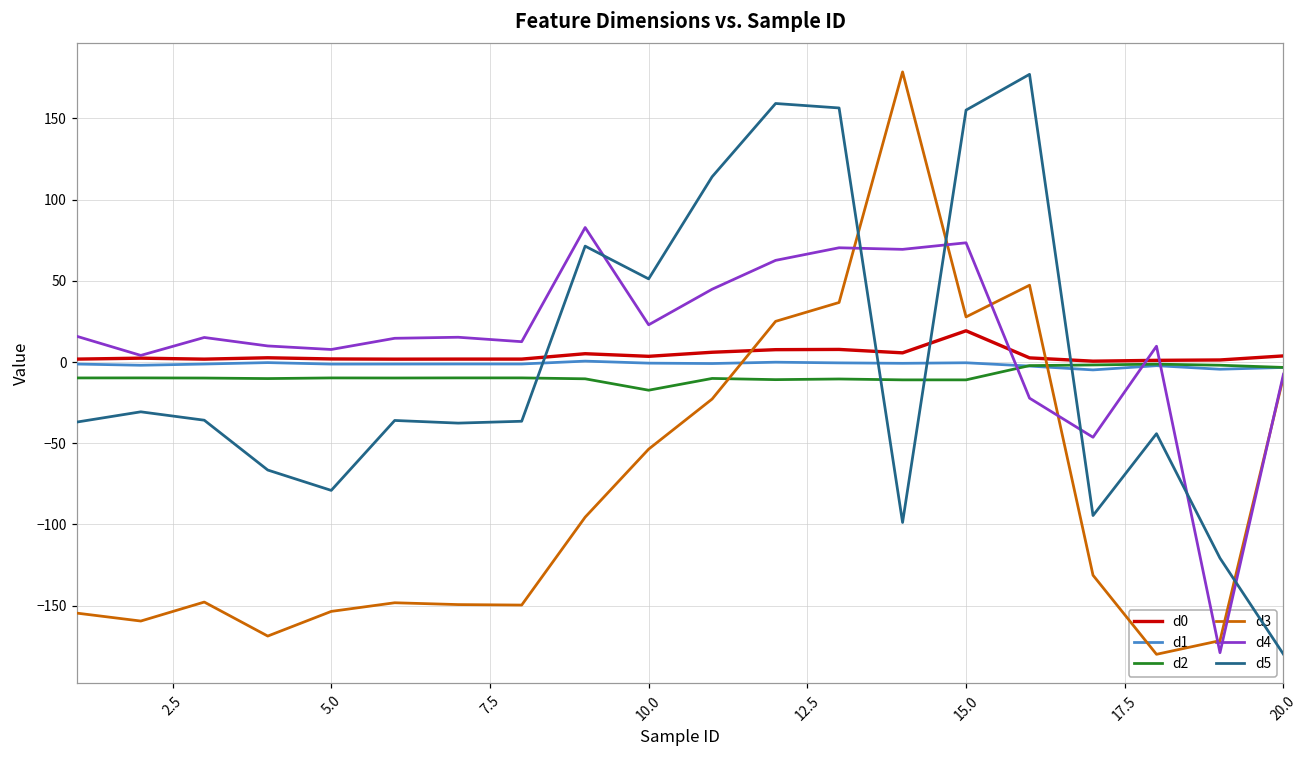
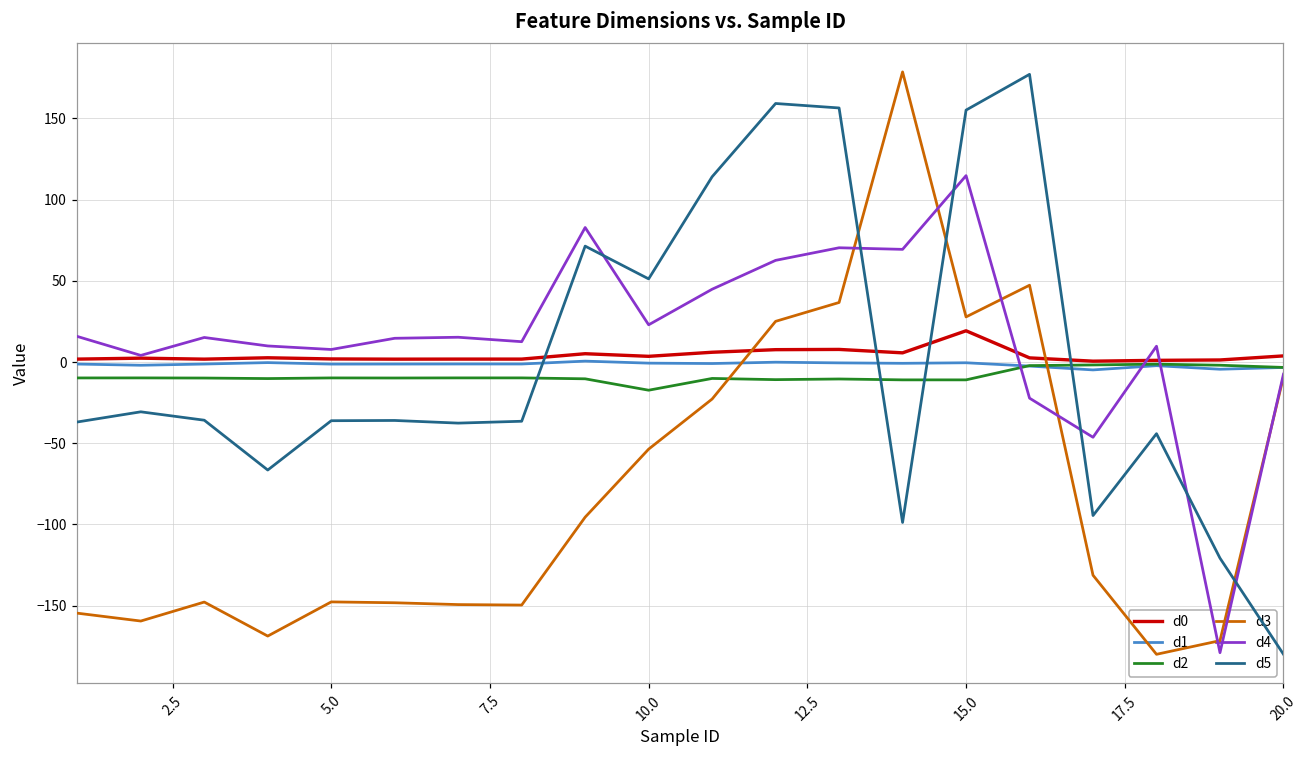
d3, 5.0: -154 -> -148
d5, 5.0: -79 -> -36
d4, 15.0: 73 -> 115
